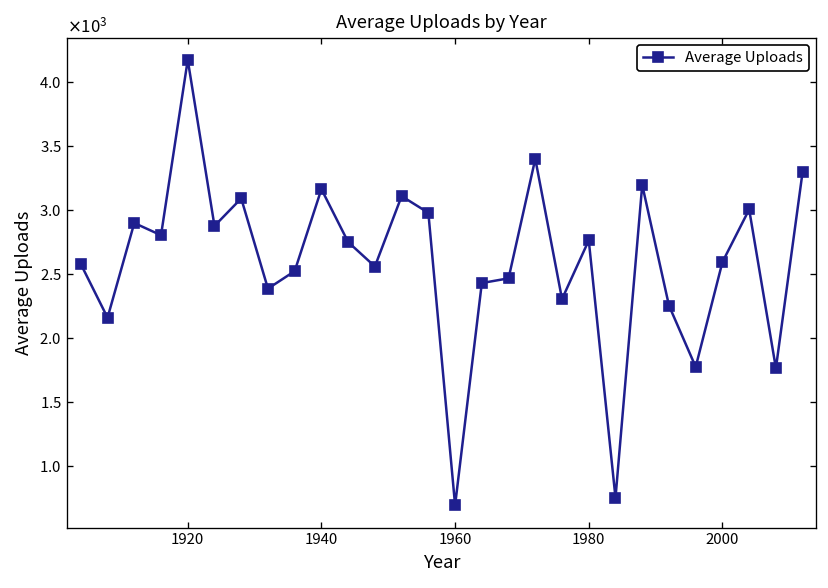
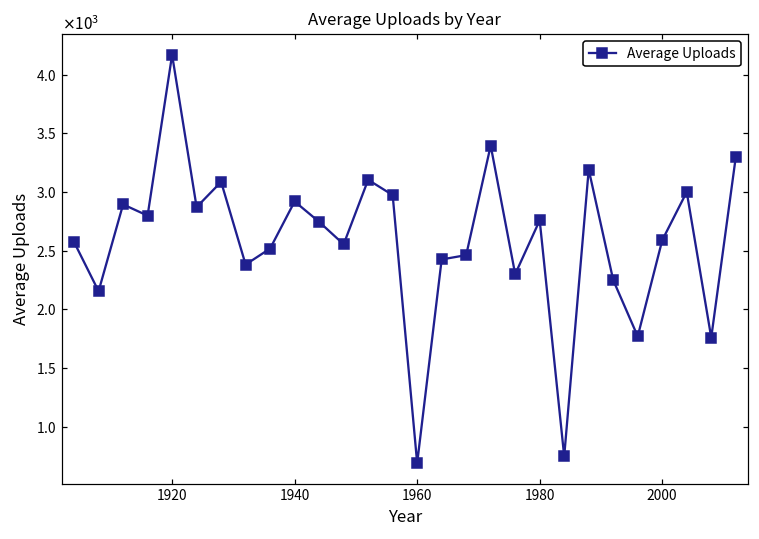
1940: 3160 -> 2920
